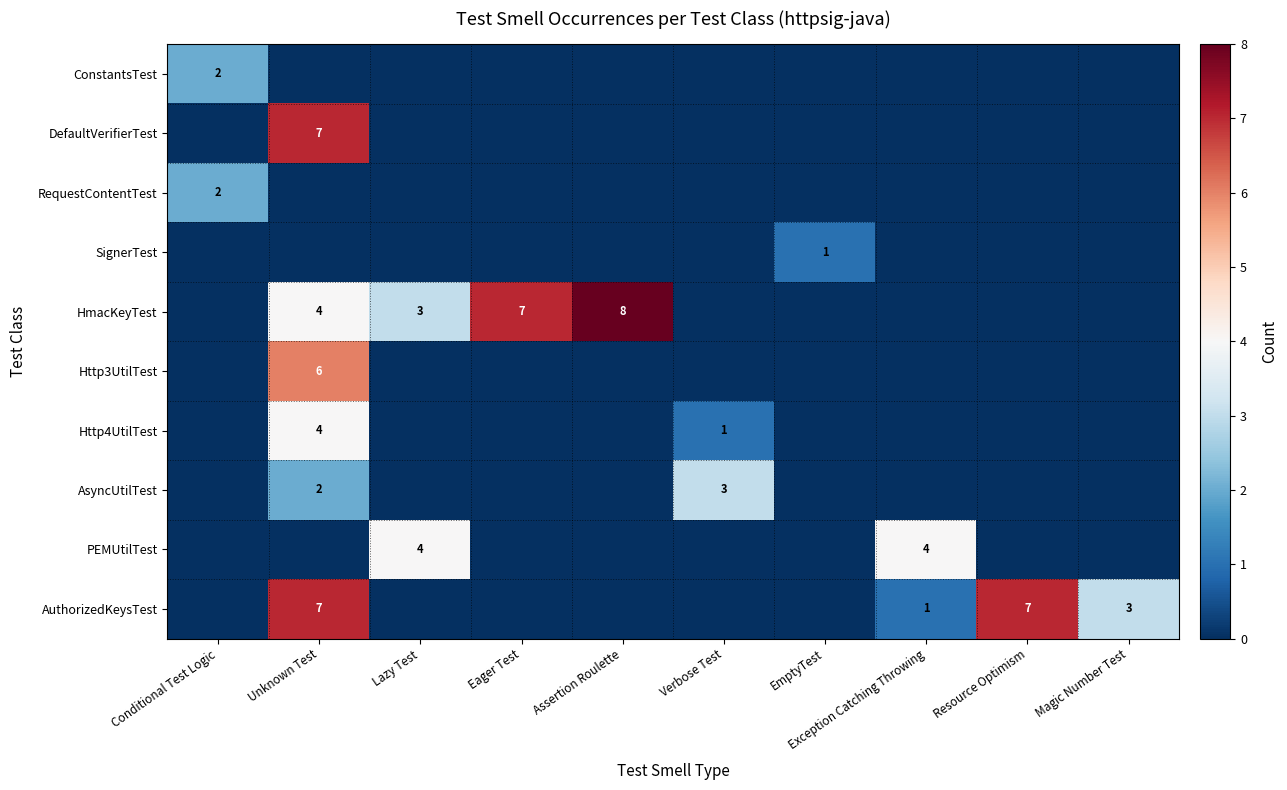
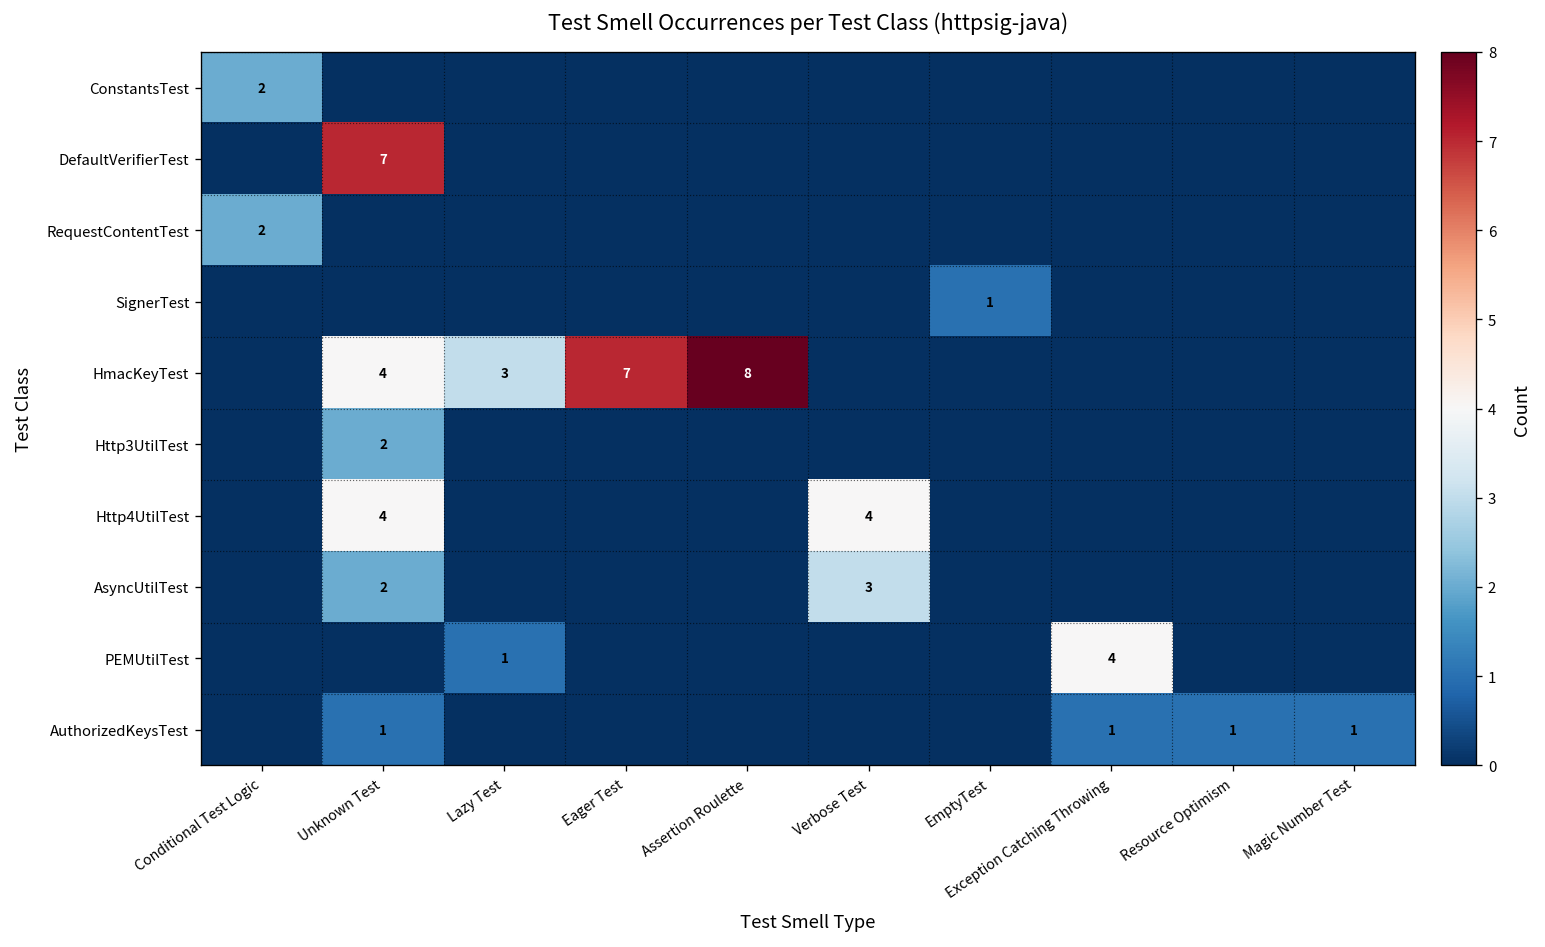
Http3UtilTest, Unknown Test: 6 -> 2
Http4UtilTest, Verbose Test: 1 -> 4
PEMUtilTest, Lazy Test: 4 -> 1
AuthorizedKeysTest, Unknown Test: 7 -> 1
AuthorizedKeysTest, Resource Optimism: 7 -> 1
AuthorizedKeysTest, Magic Number Test: 3 -> 1
